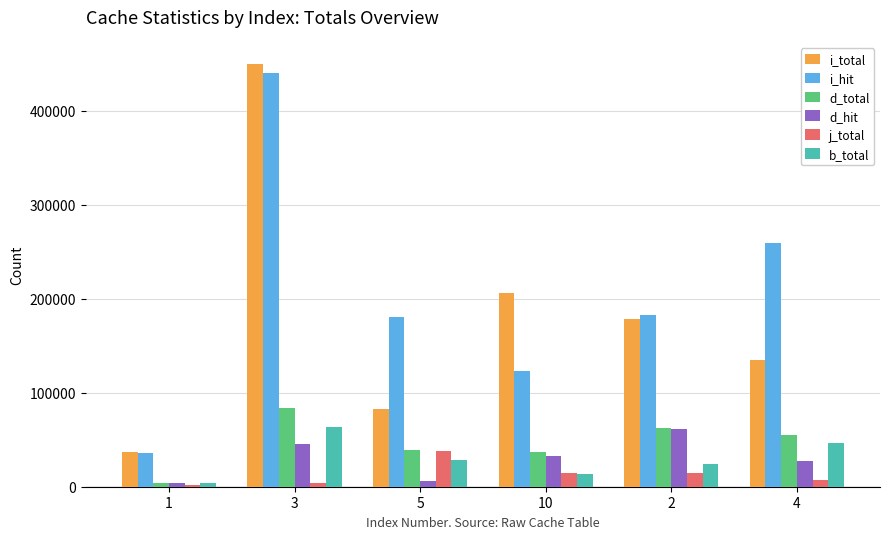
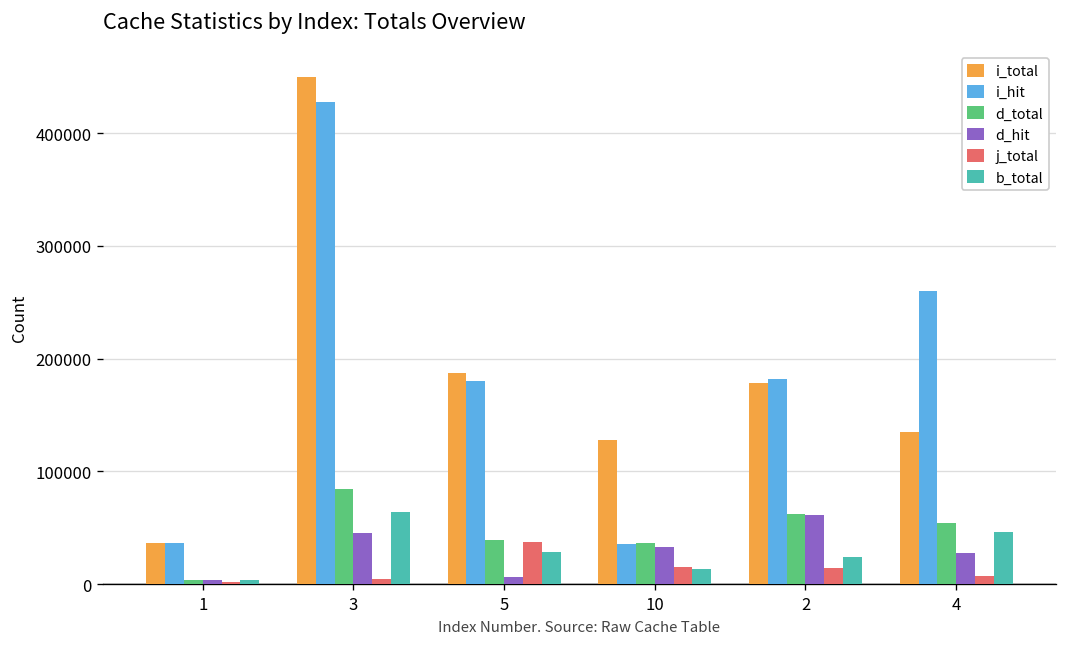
i_hit, 3: 440000 -> 430000
i_total, 5: 80000 -> 190000
i_total, 10: 210000 -> 130000
i_hit, 10: 120000 -> 40000
